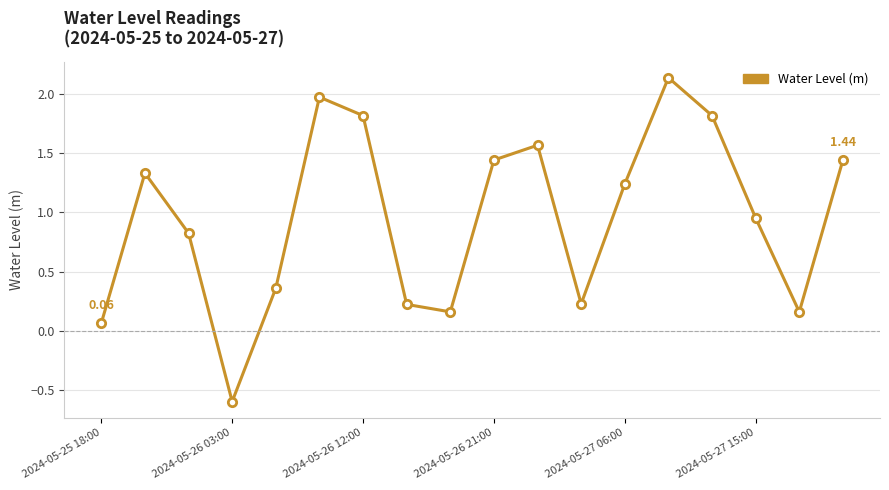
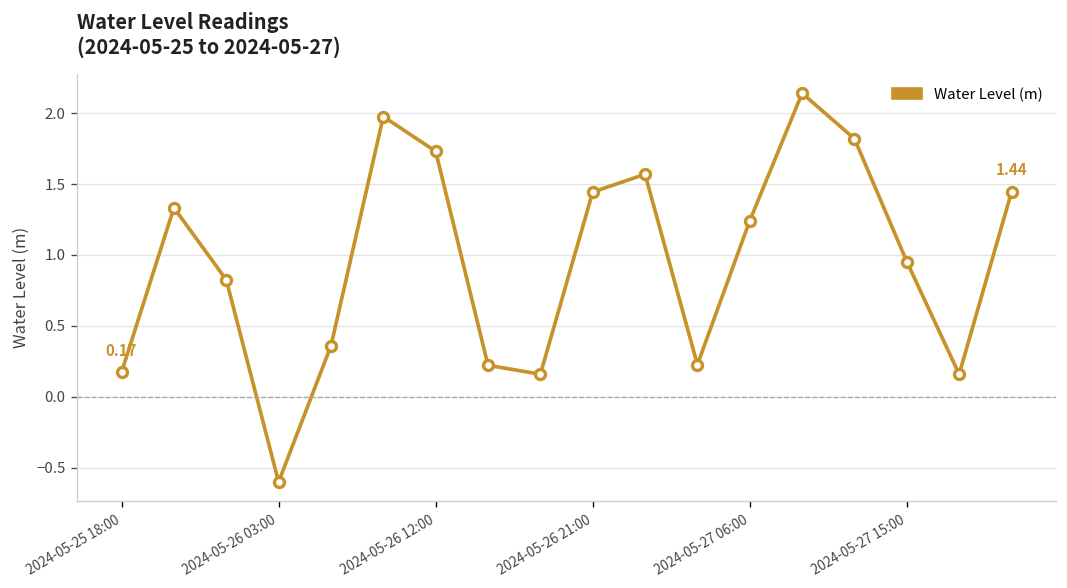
2024-05-25 18:00: 0.06 -> 0.17
2024-05-26 12:00: 1.82 -> 1.73
